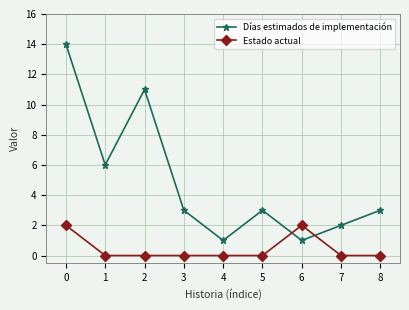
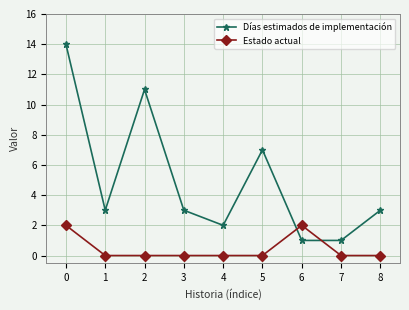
Días estimados de implementación, 1: 6 -> 3
Días estimados de implementación, 4: 1 -> 2
Días estimados de implementación, 5: 3 -> 7
Días estimados de implementación, 7: 2 -> 1
